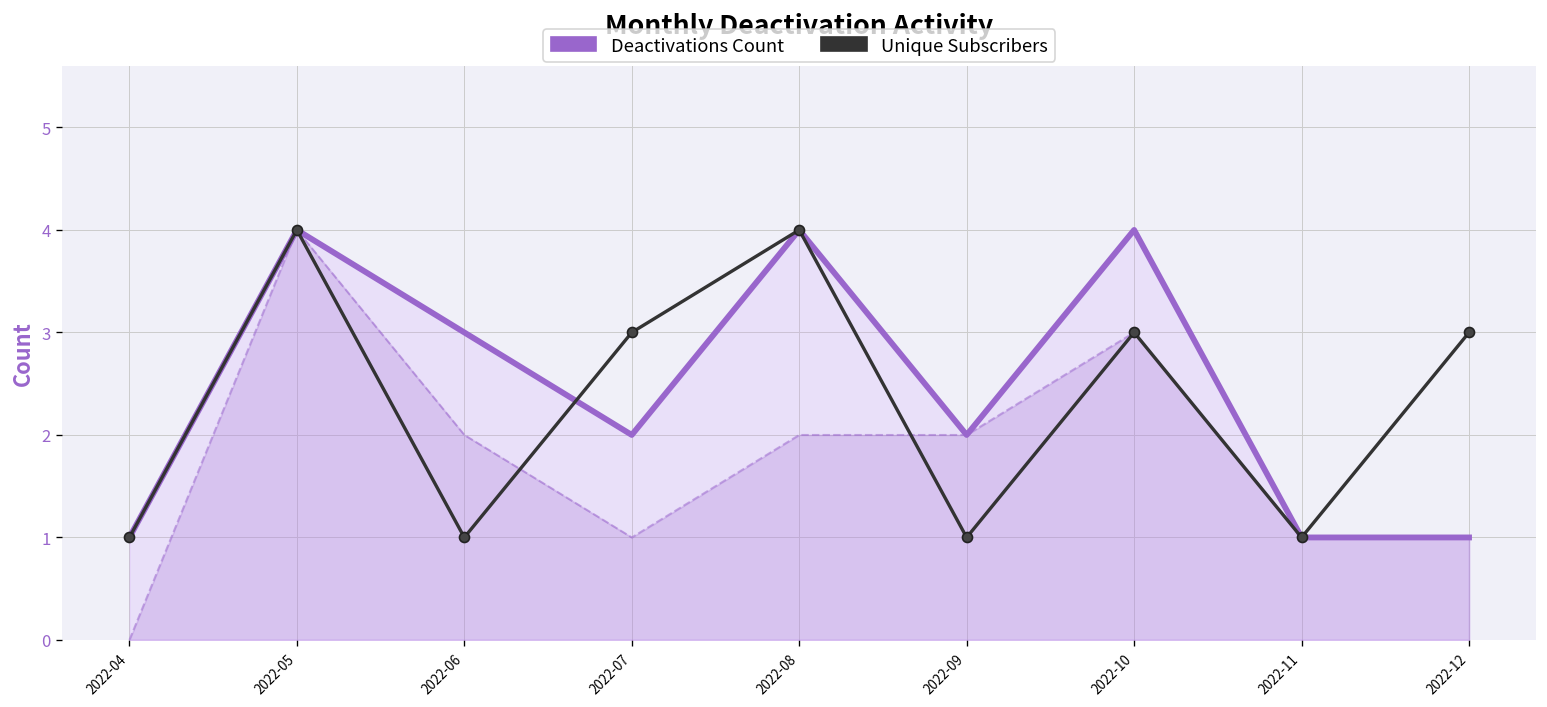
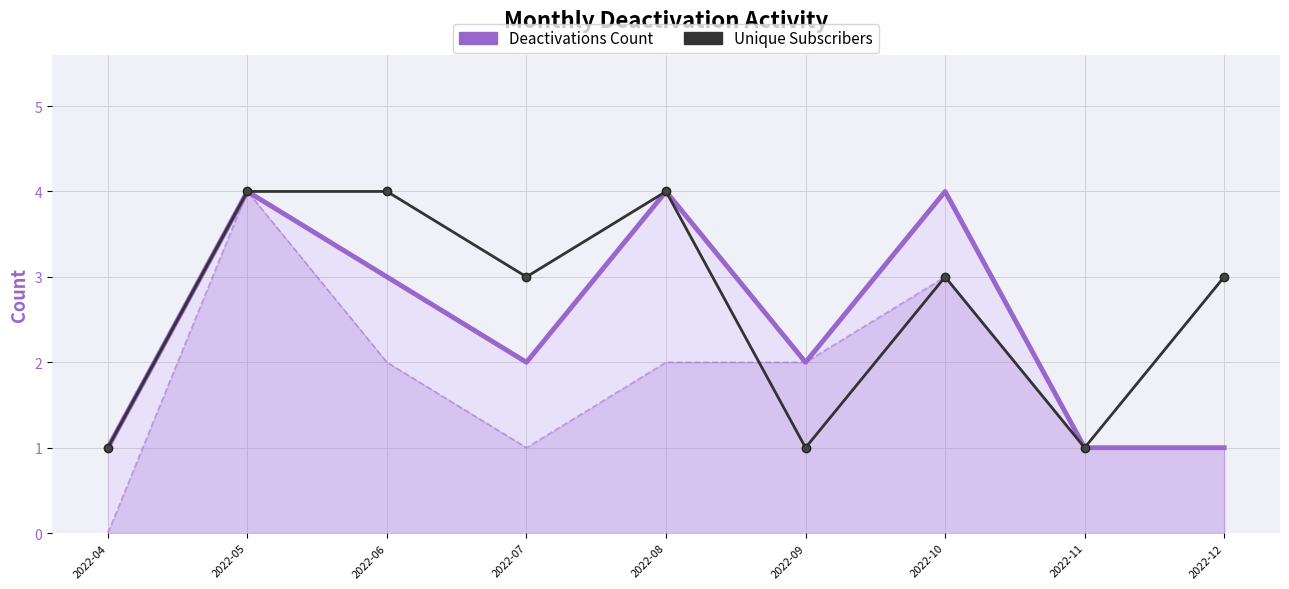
Unique Subscribers, 2022-06: 1 -> 4
